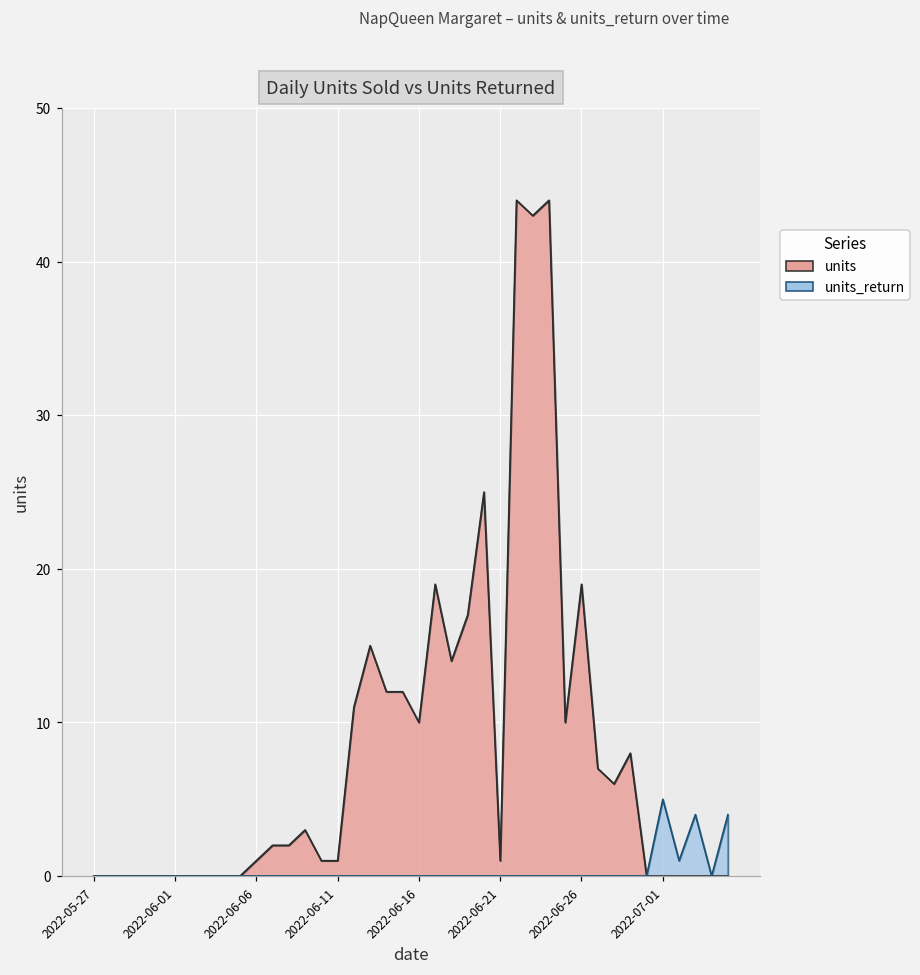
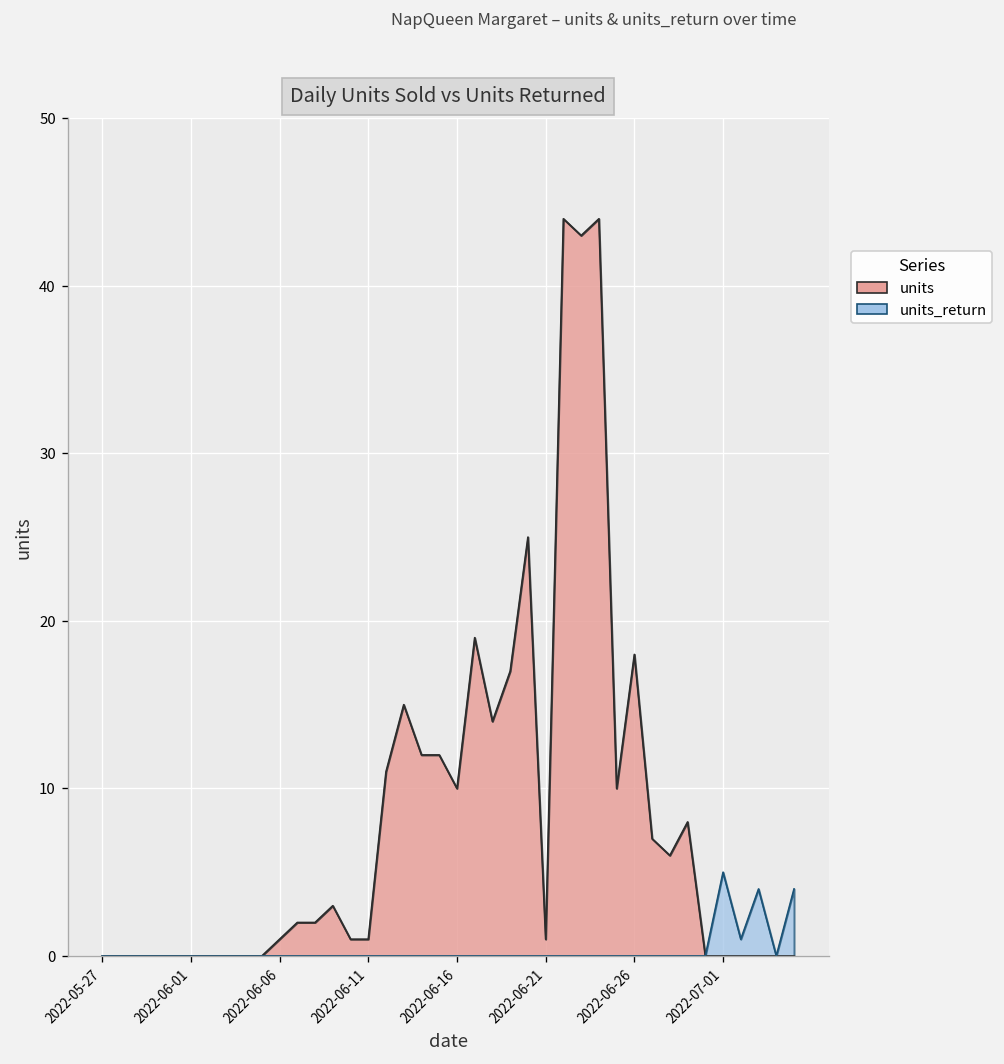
units, 2022-06-26: 19 -> 18
